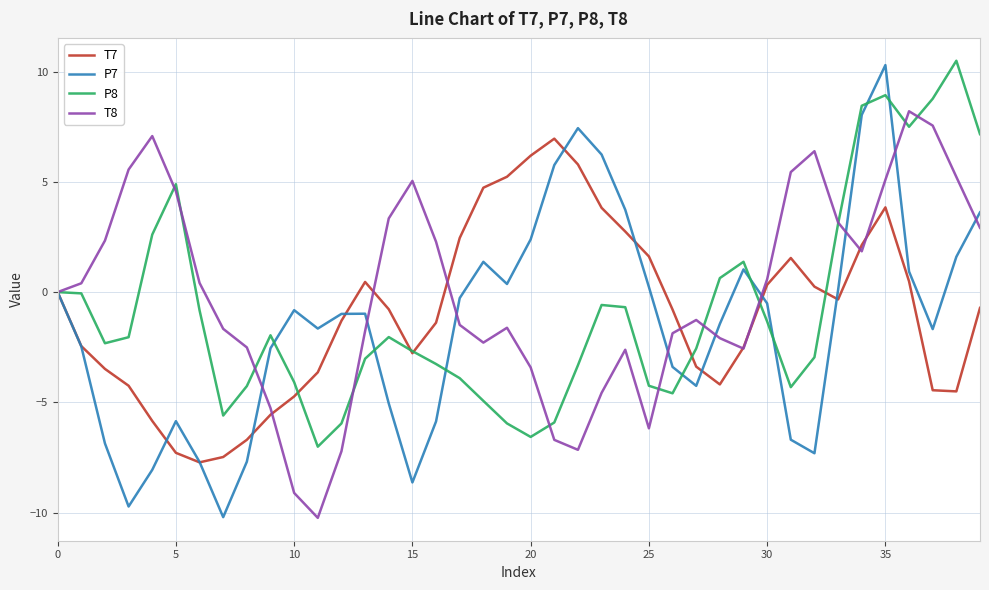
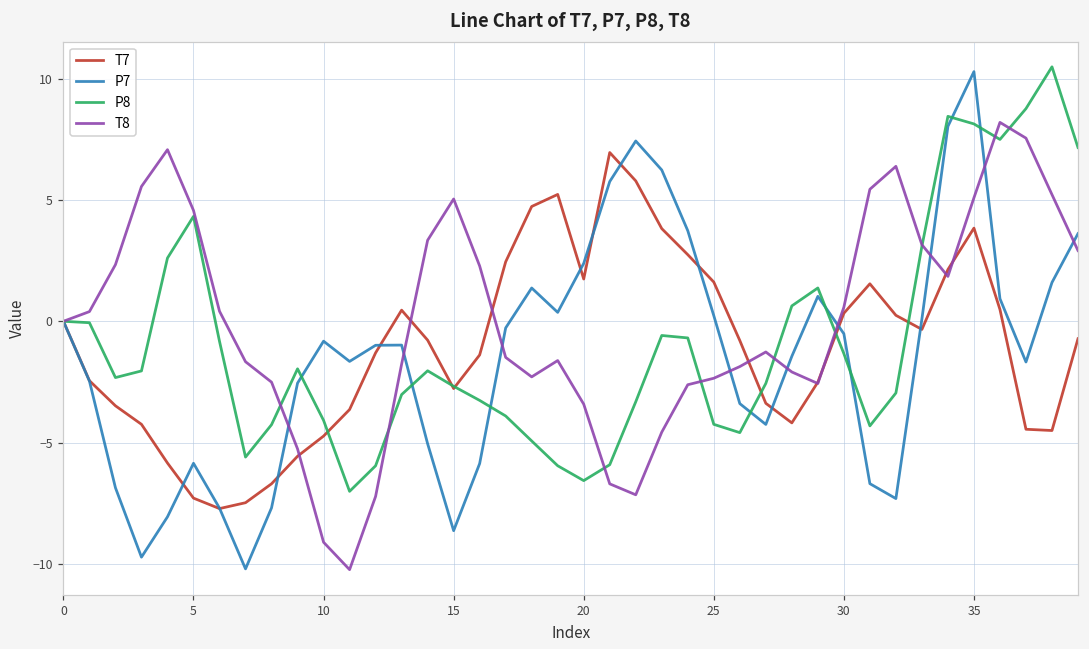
P8, 5: 4.9 -> 4.3
T7, 20: 6.2 -> 1.7
T8, 25: -6.2 -> -2.3
P8, 35: 8.9 -> 8.1
